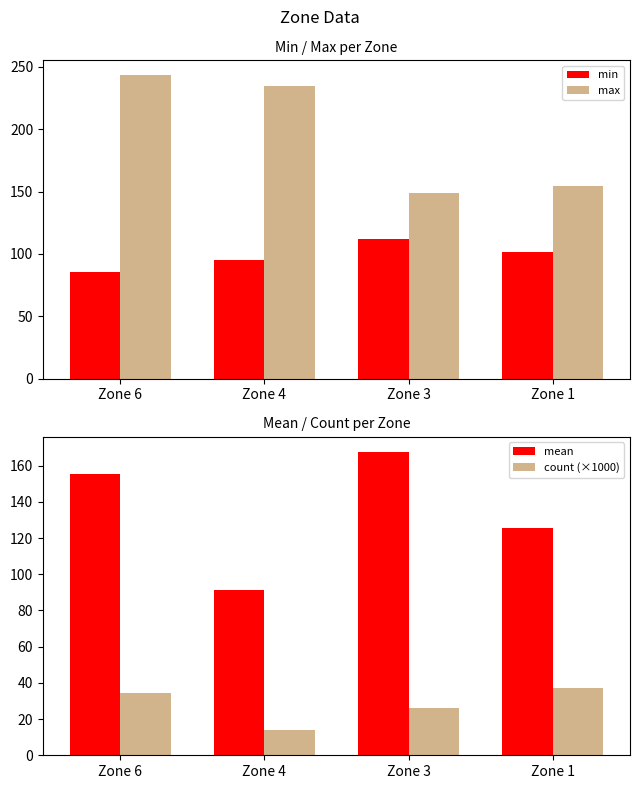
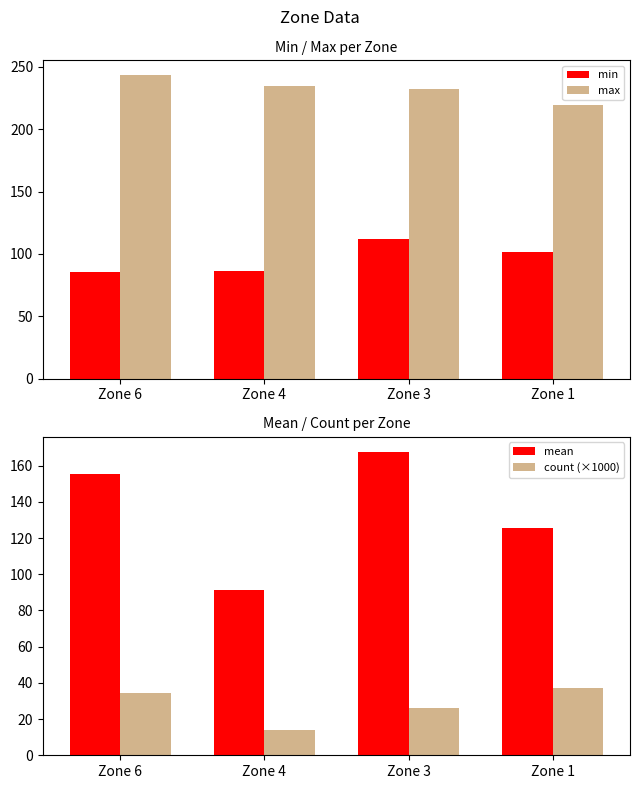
Min / Max per Zone, min, Zone 4: 95 -> 86
Min / Max per Zone, max, Zone 3: 149 -> 232
Min / Max per Zone, max, Zone 1: 154 -> 219
